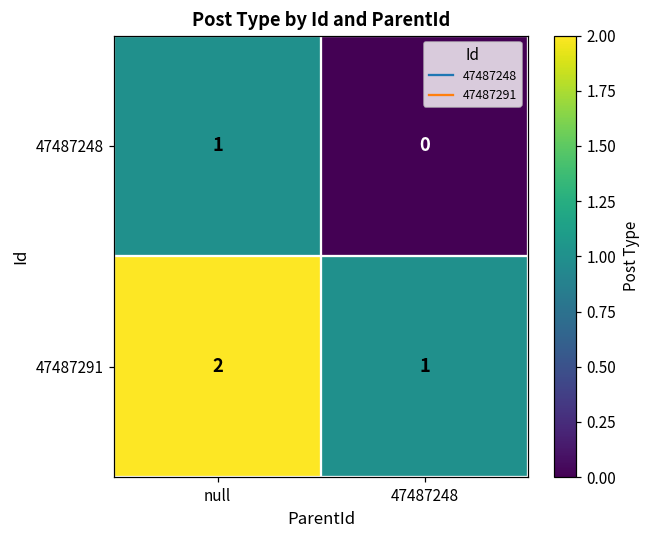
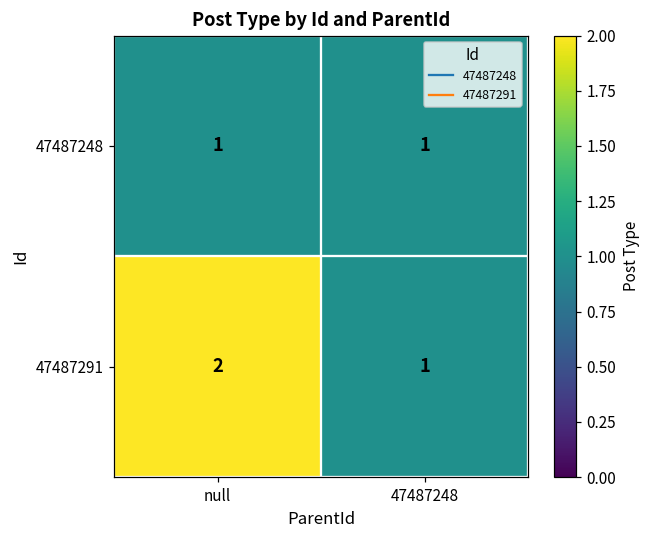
47487248, 47487248: 0 -> 1
